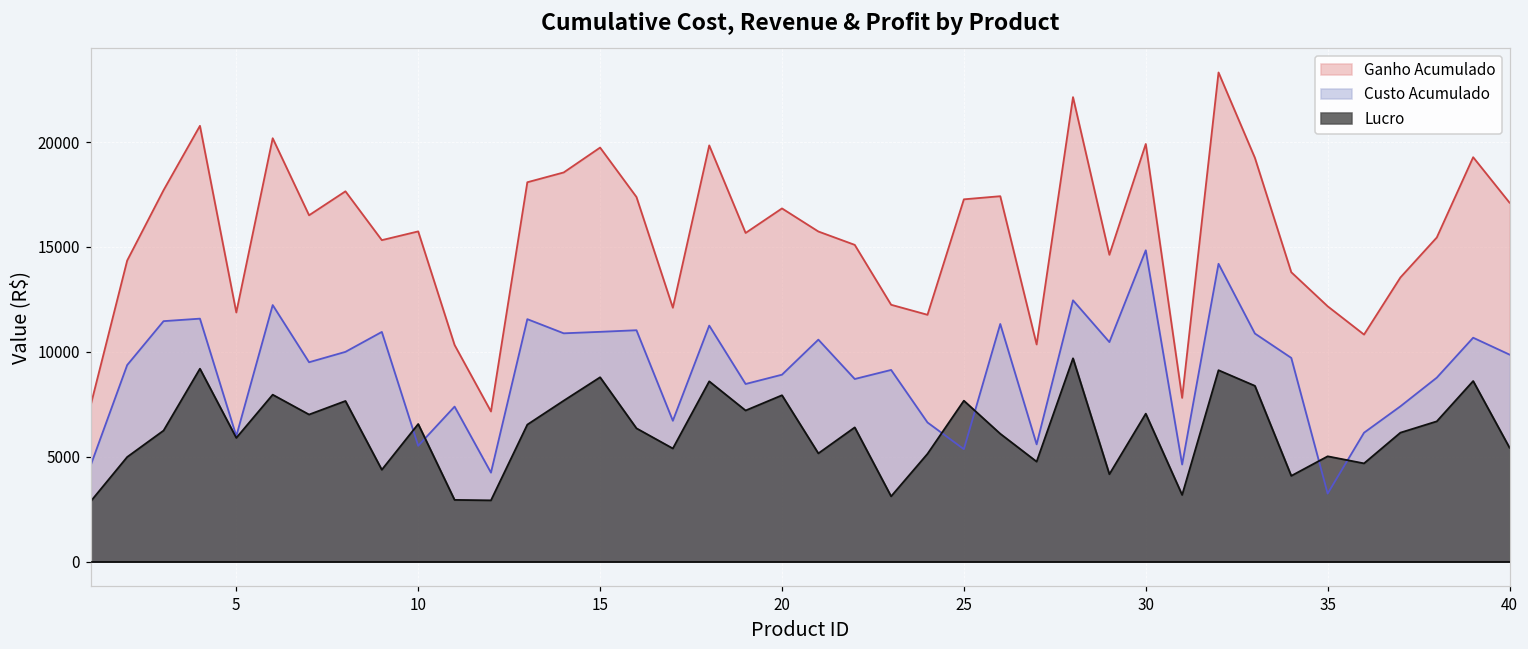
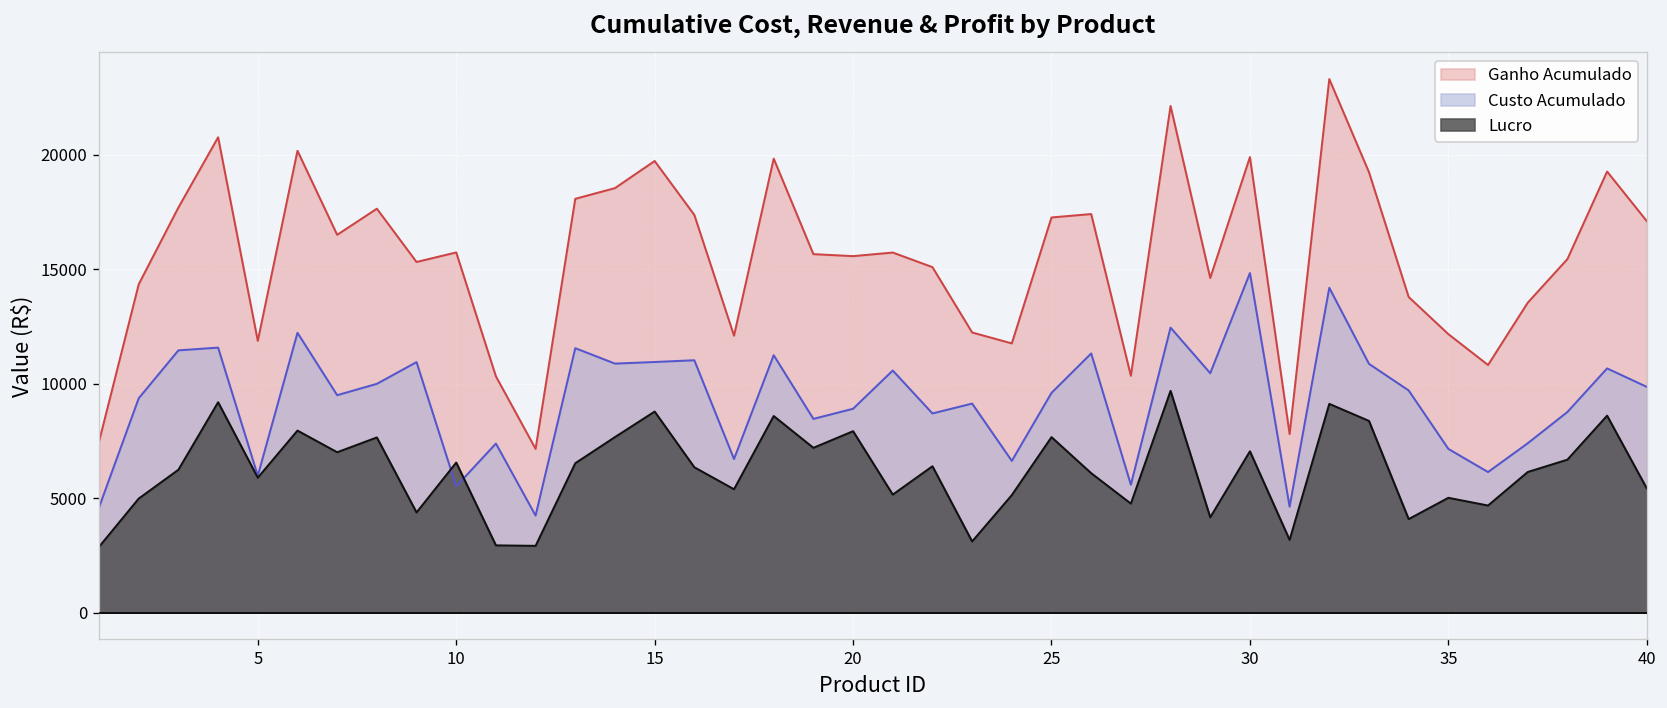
Ganho Acumulado, 20: 16800 -> 15600
Custo Acumulado, 25: 5400 -> 9600
Custo Acumulado, 35: 3200 -> 7200
